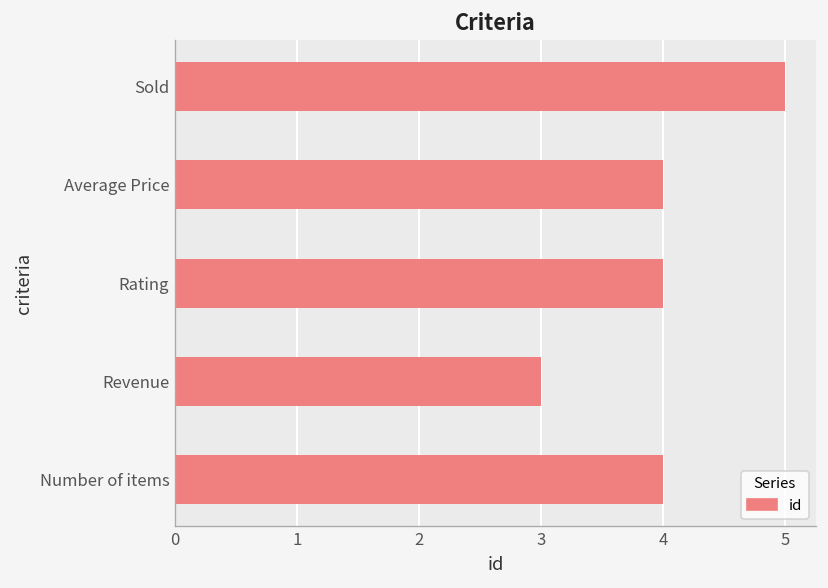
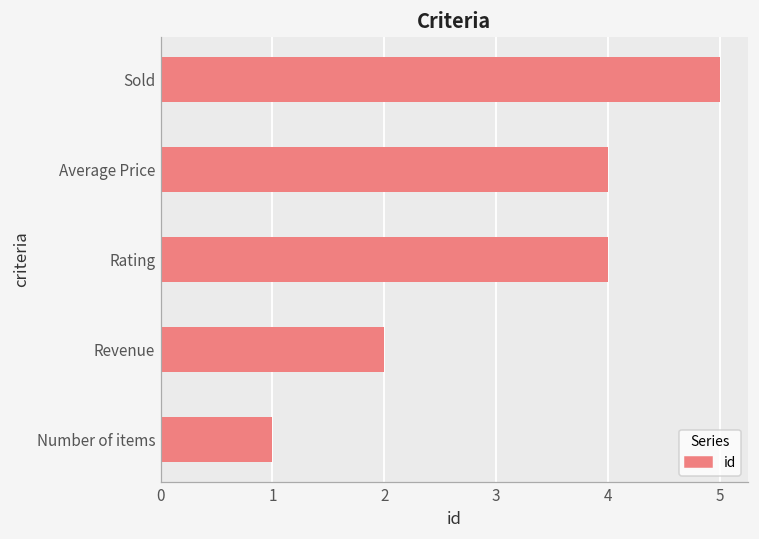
Revenue: 3 -> 2
Number of items: 4 -> 1
